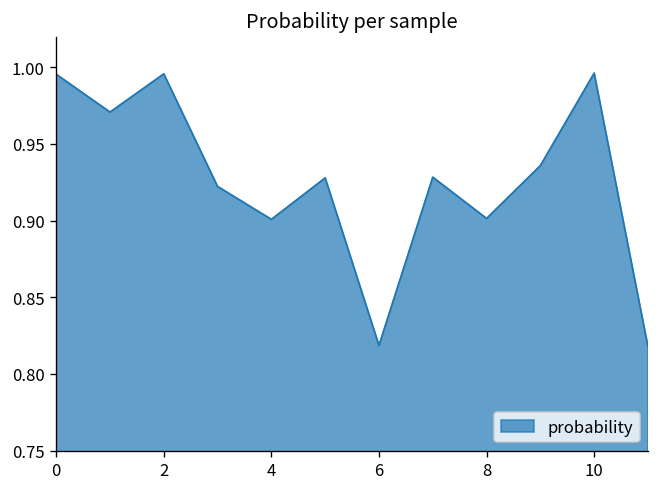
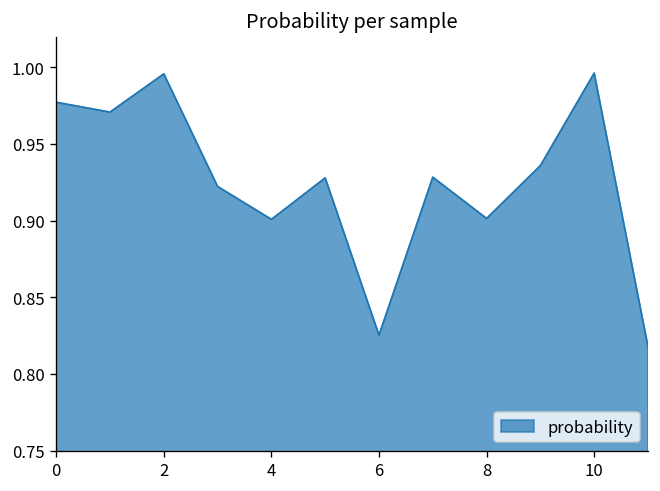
0: 0.995 -> 0.977
6: 0.819 -> 0.825
